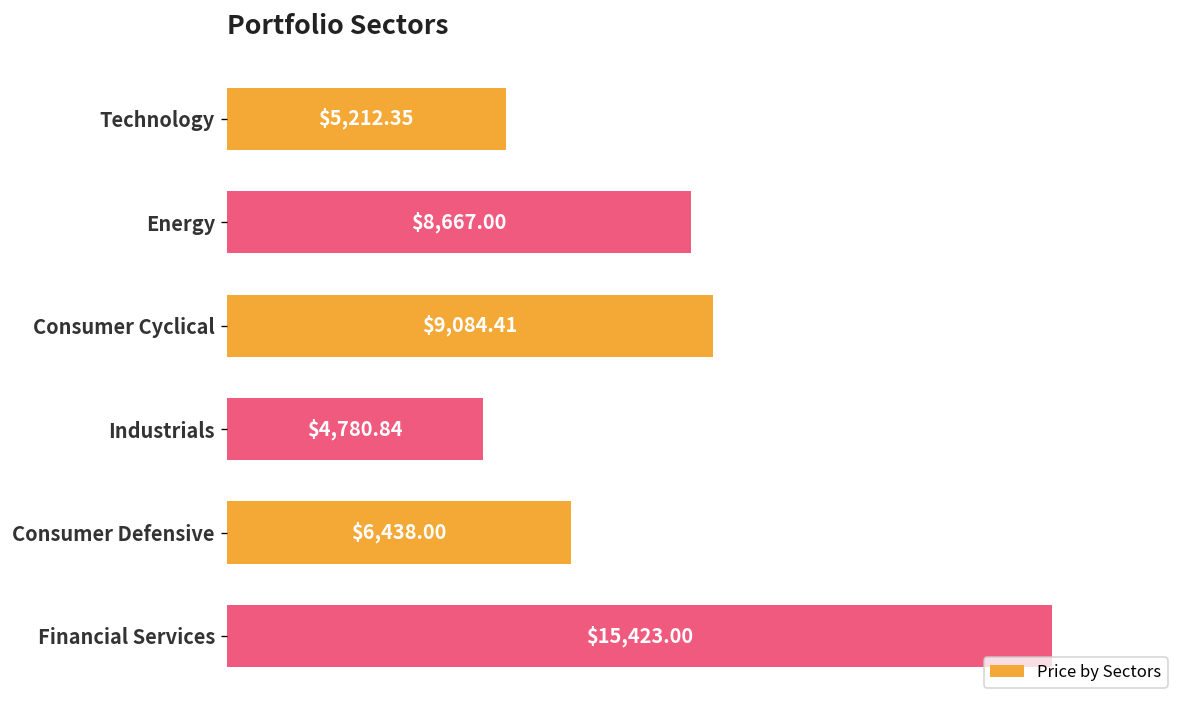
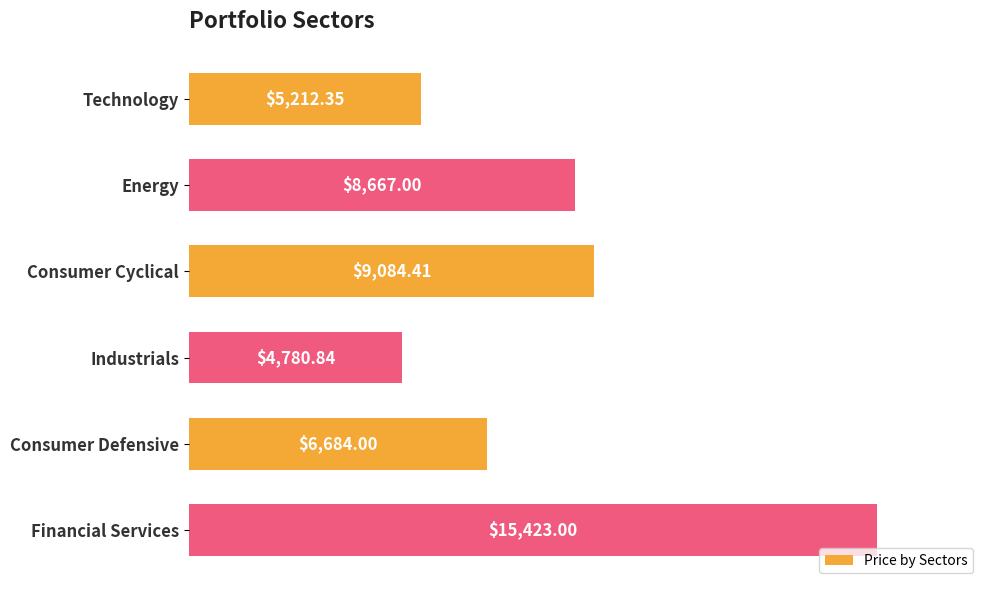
Consumer Defensive: $6,438.00 -> $6,684.00
